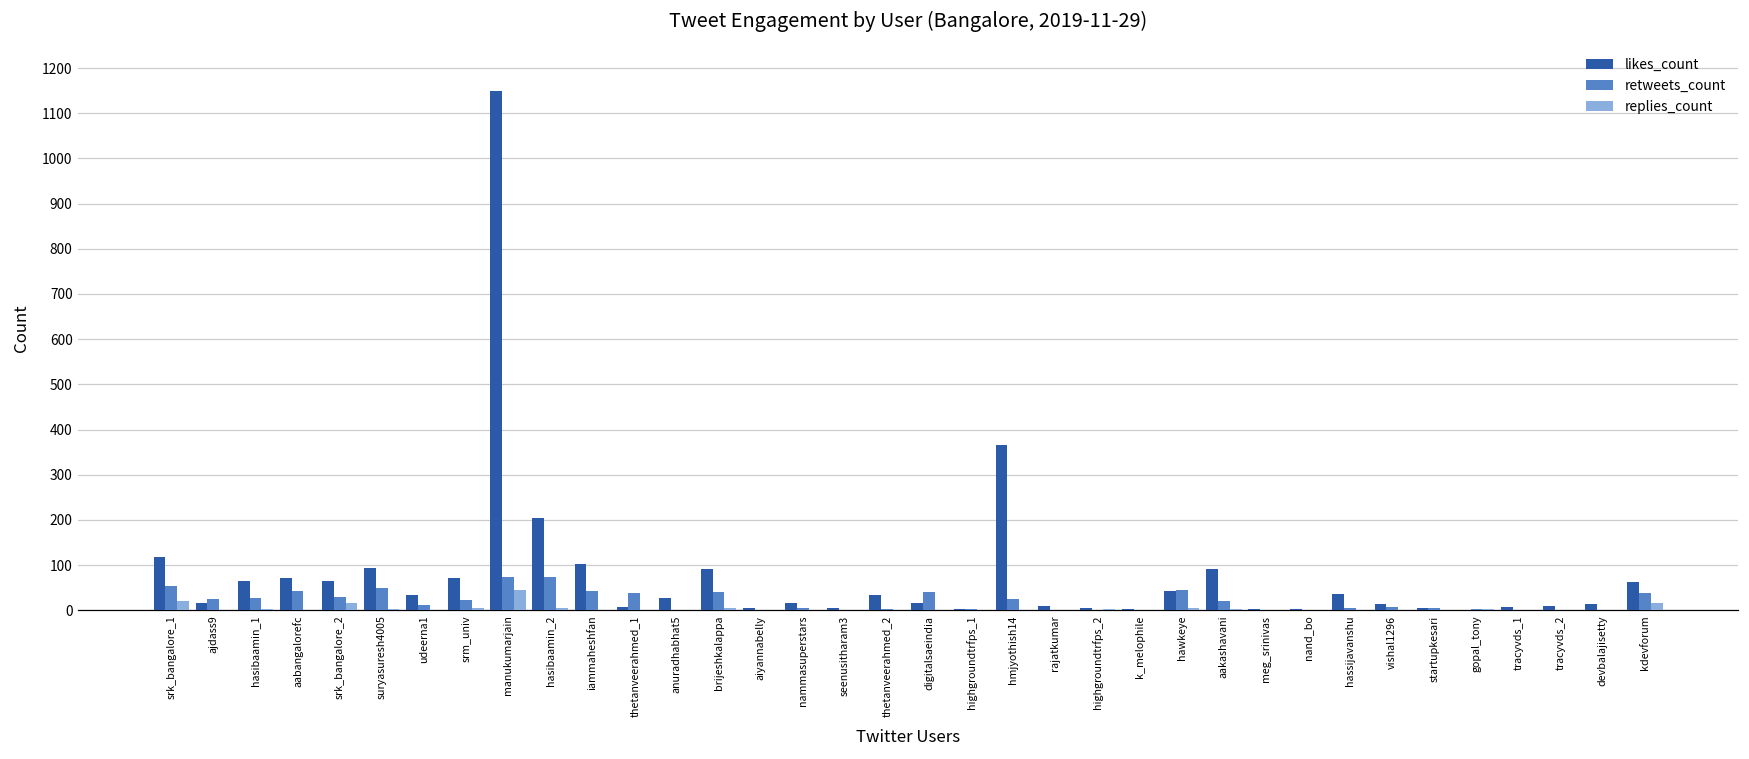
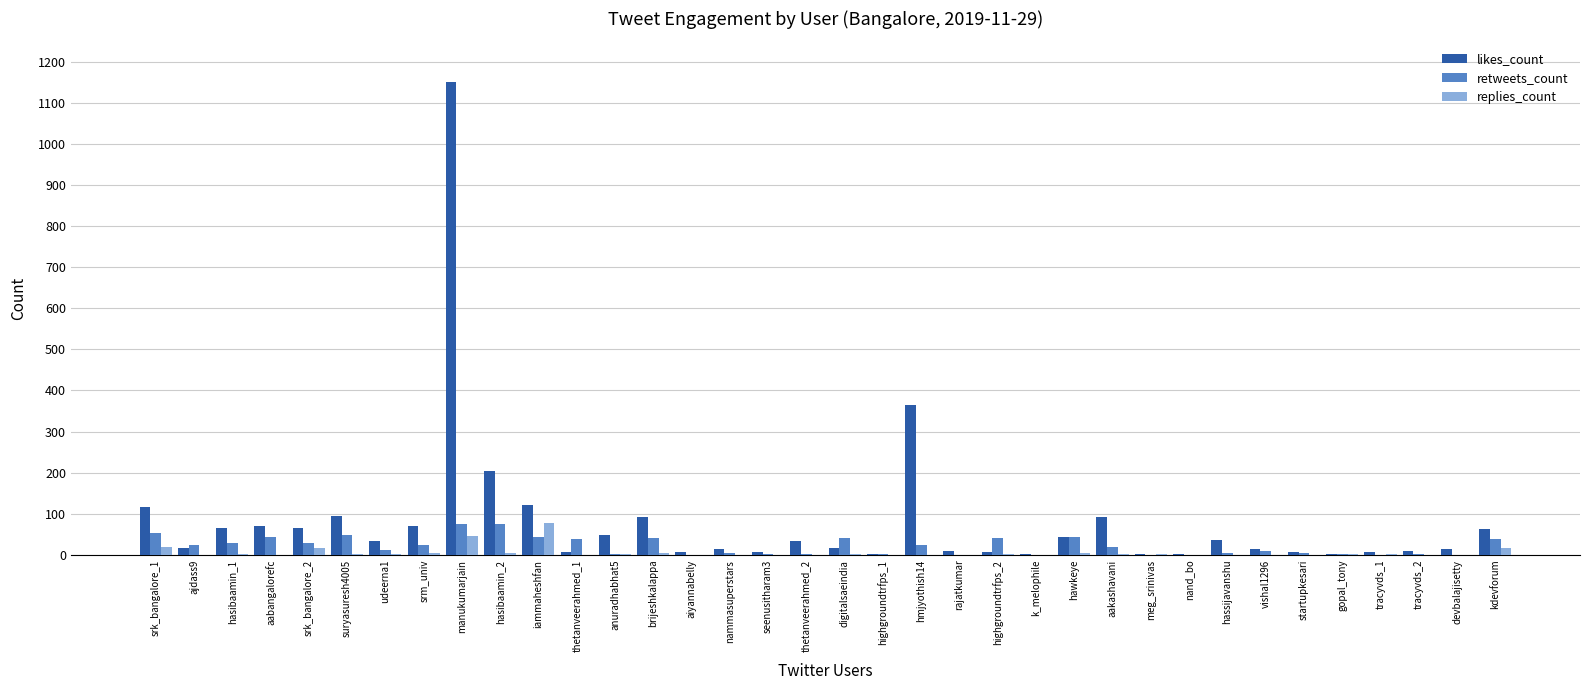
likes_count, iammaheshfan: 100 -> 120
replies_count, iammaheshfan: 0 -> 80
likes_count, anuradhabhat5: 30 -> 50
retweets_count, highgroundtrfps_2: 0 -> 40
